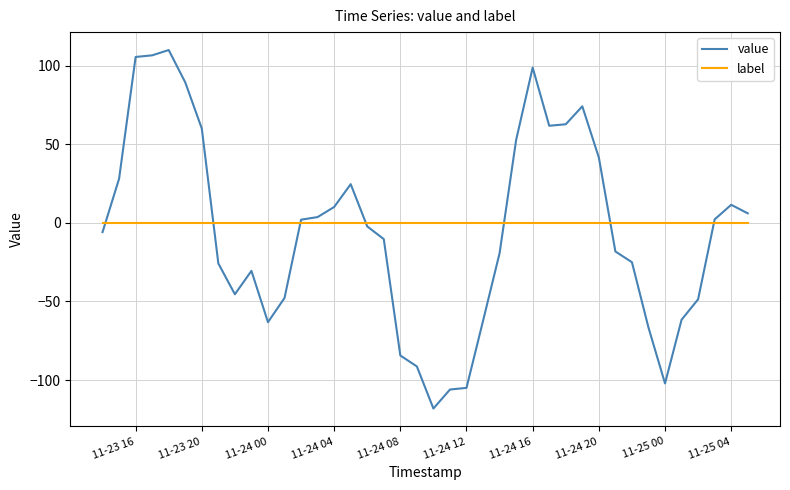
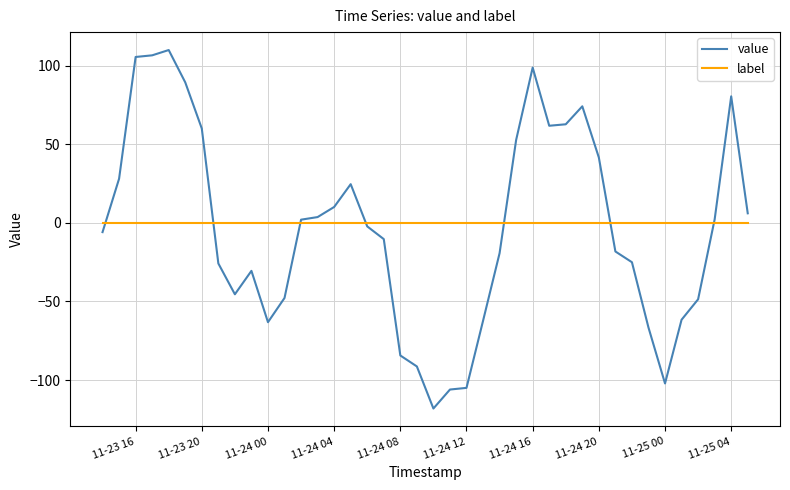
value, 11-25 04: 12 -> 81
